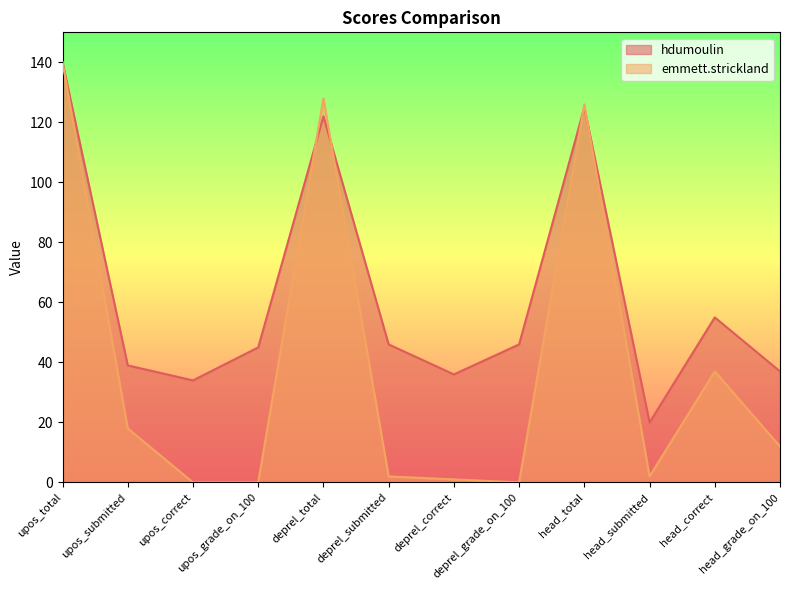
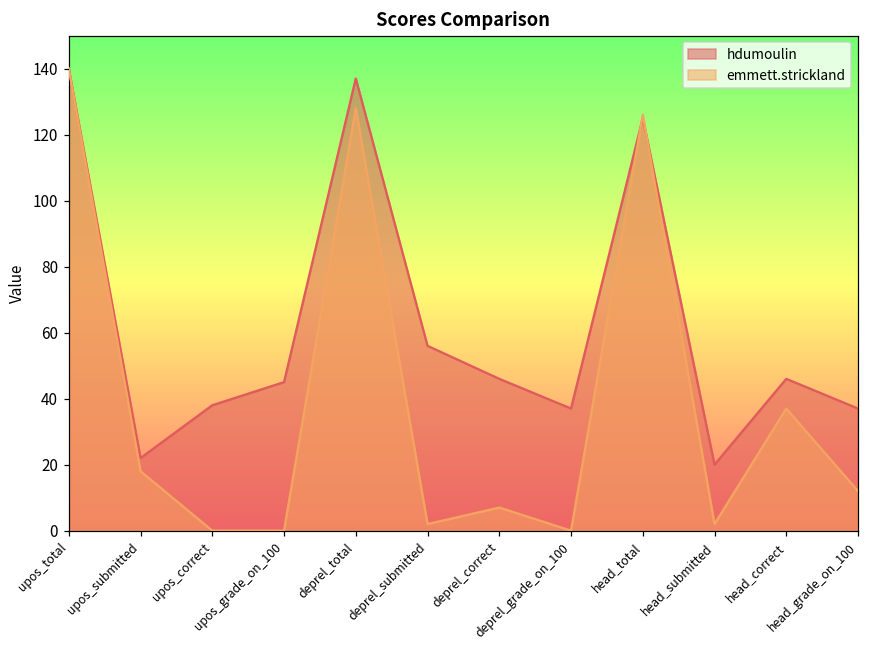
hdumoulin, upos_submitted: 39 -> 22
hdumoulin, upos_correct: 34 -> 38
hdumoulin, deprel_total: 122 -> 137
hdumoulin, deprel_submitted: 46 -> 56
hdumoulin, deprel_correct: 36 -> 46
emmett.strickland, deprel_correct: 1 -> 7
hdumoulin, deprel_grade_on_100: 46 -> 37
hdumoulin, head_correct: 55 -> 46
